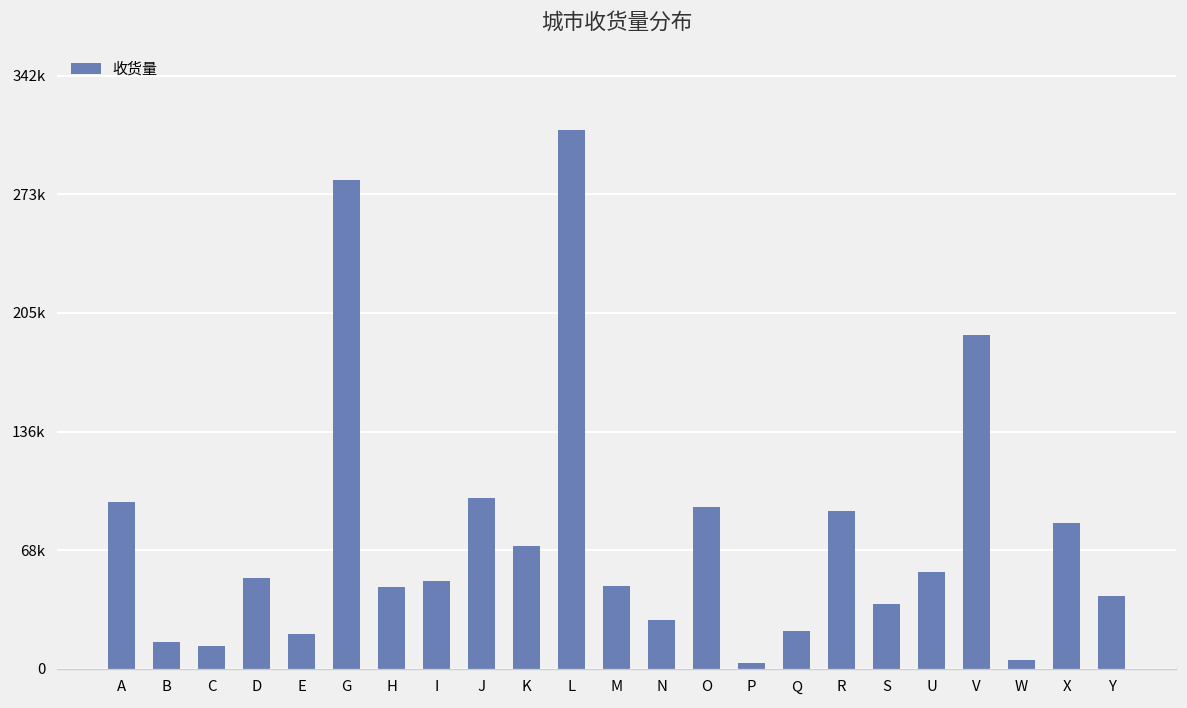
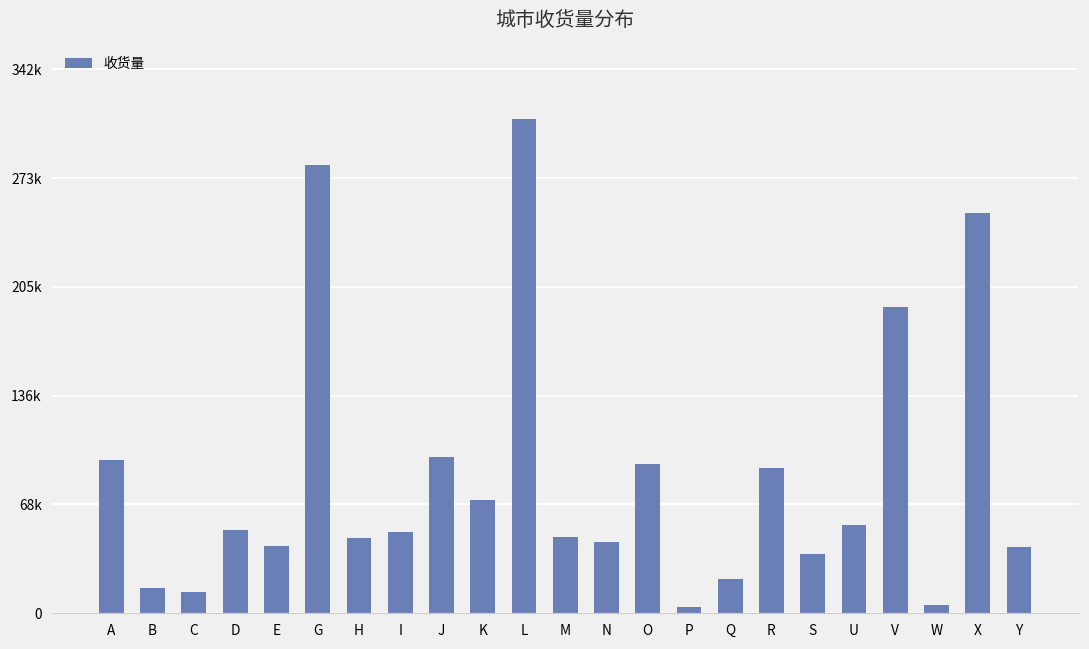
E: 20000 -> 42000
N: 28000 -> 44000
X: 84000 -> 252000
